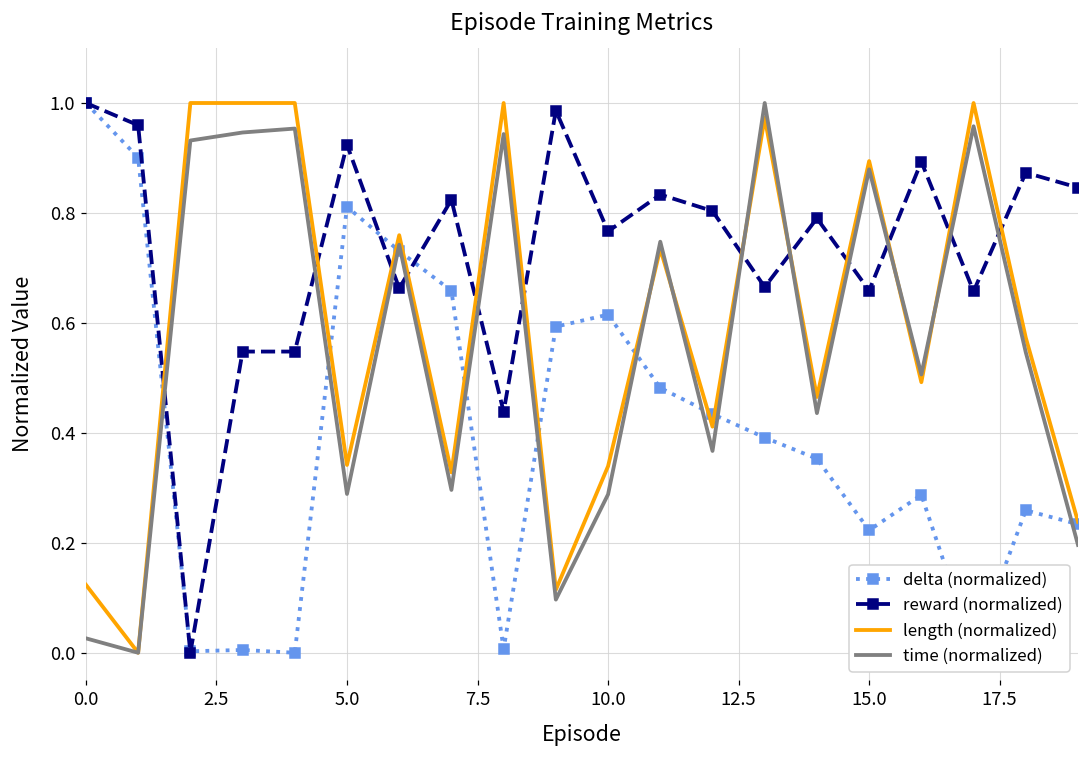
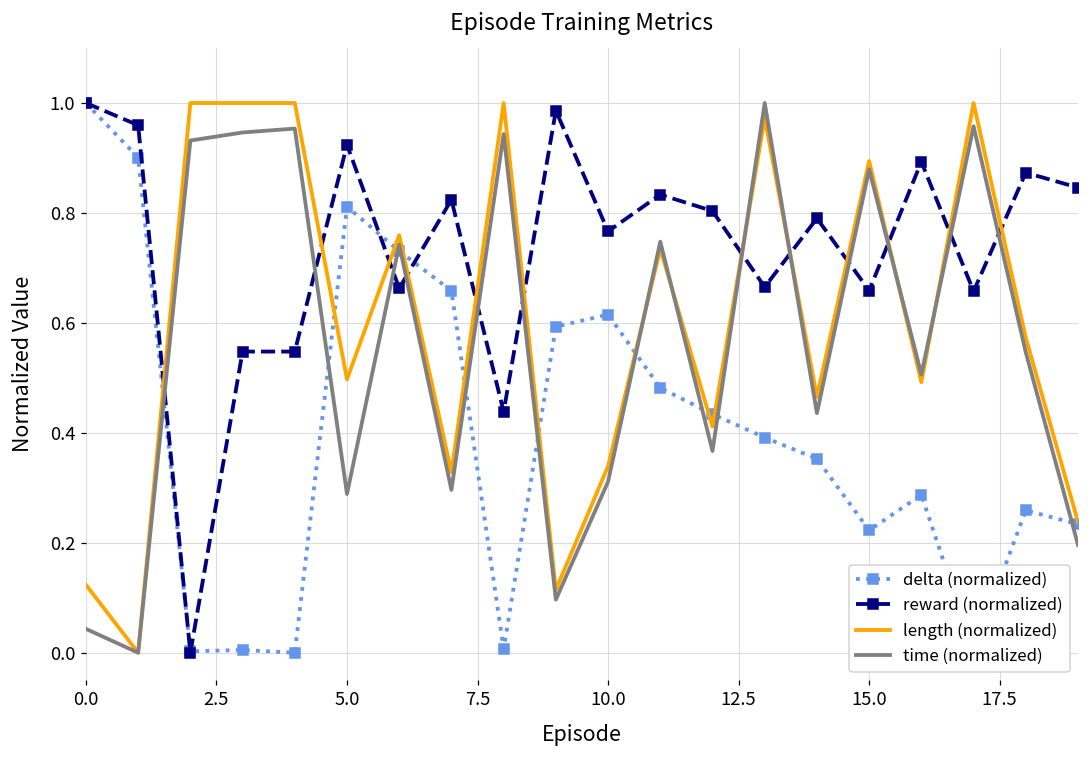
time (normalized), 0.0: 0.03 -> 0.04
length (normalized), 5.0: 0.34 -> 0.50
time (normalized), 10.0: 0.29 -> 0.31
